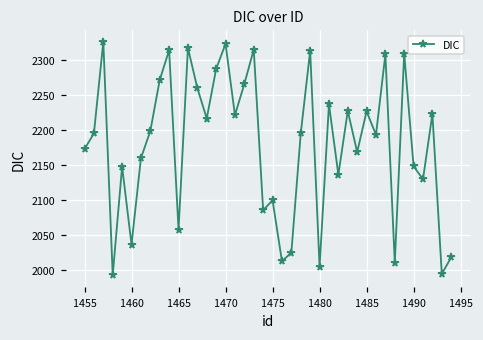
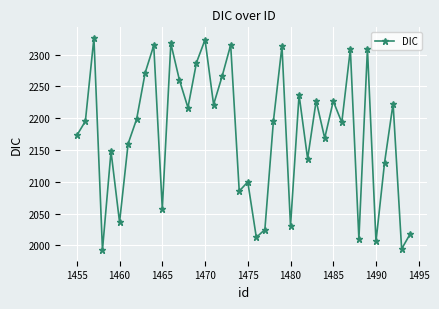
1480: 2000 -> 2030
1490: 2150 -> 2010
